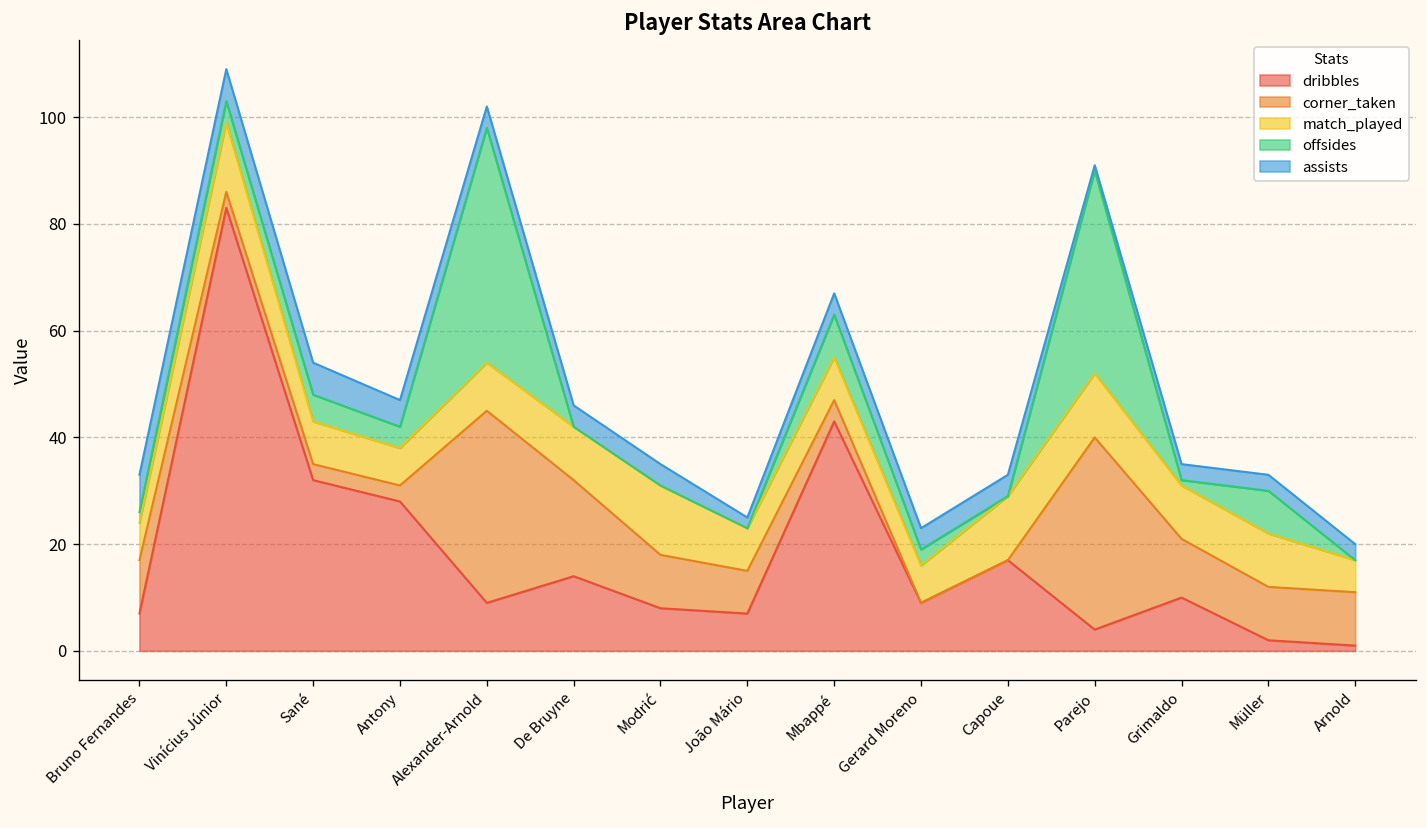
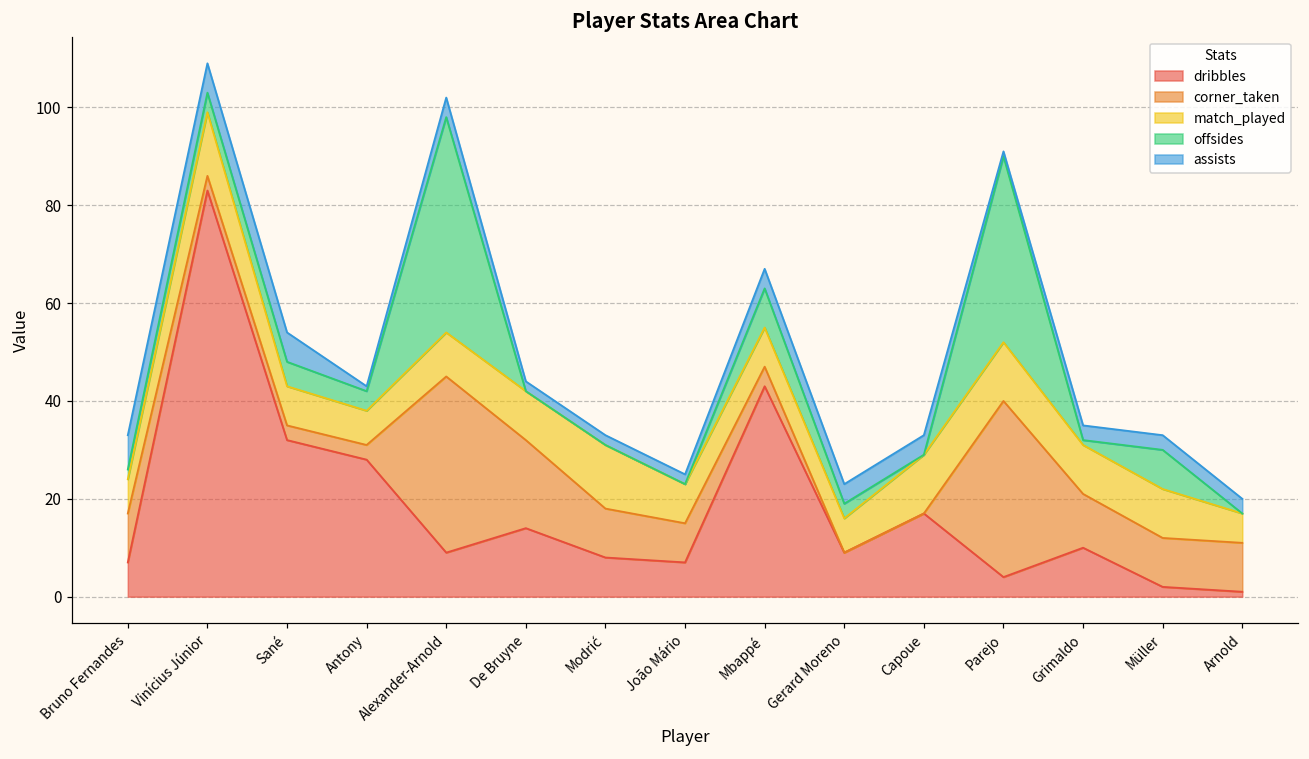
assists, Antony: 5 -> 1
assists, De Bruyne: 4 -> 2
assists, Modrić: 4 -> 2
